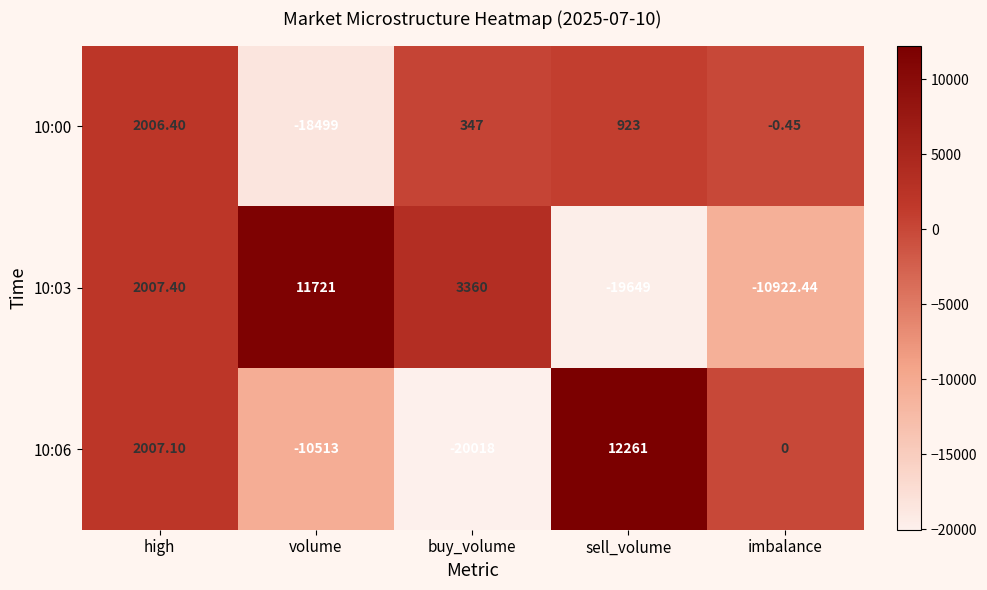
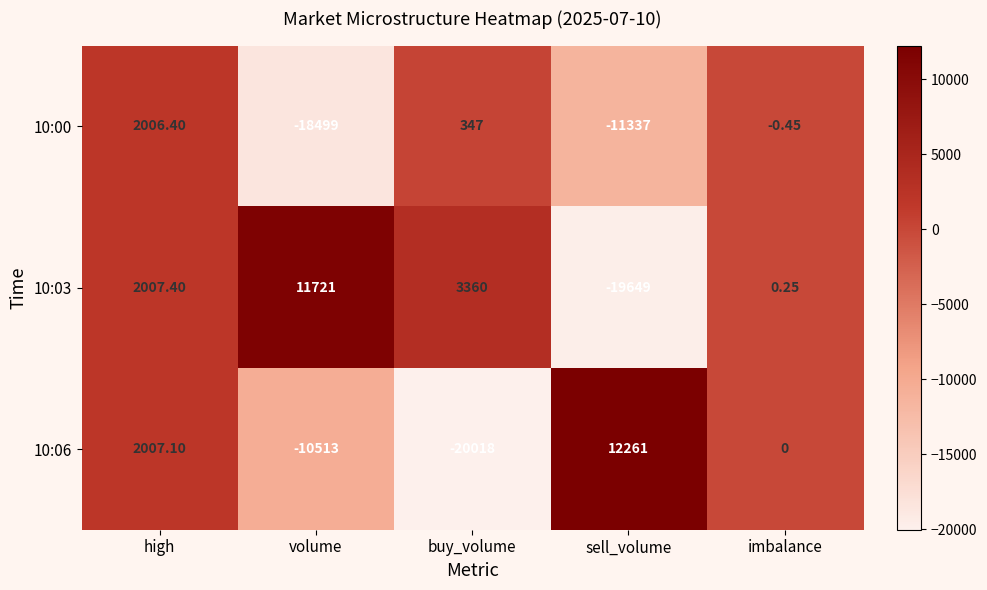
10:00, sell_volume: 923 -> -11337
10:03, imbalance: -10922.44 -> 0.25
